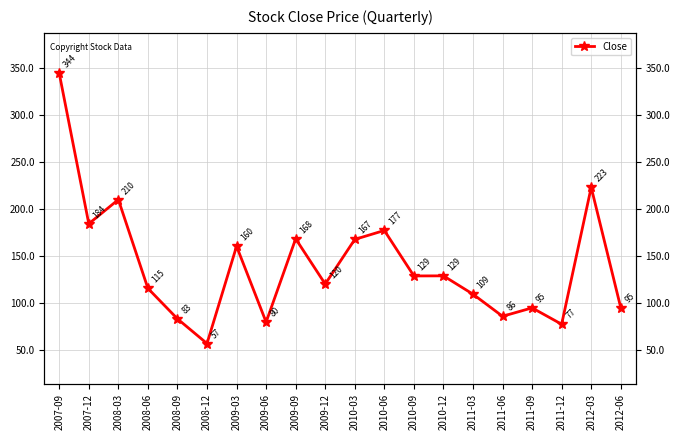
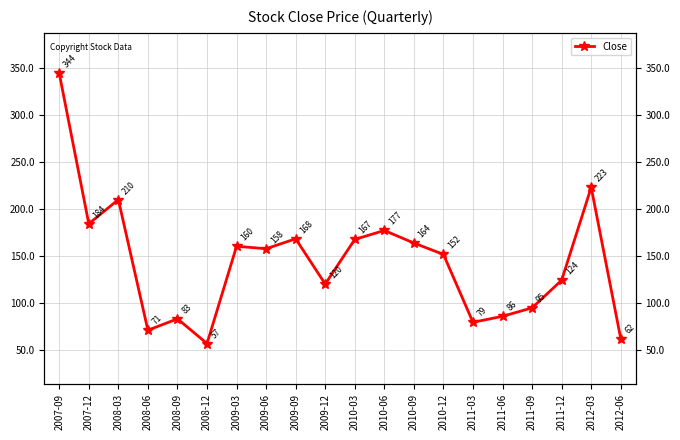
2008-06: 115 -> 71
2009-06: 80 -> 158
2010-09: 129 -> 164
2010-12: 129 -> 152
2011-03: 109 -> 79
2011-12: 77 -> 124
2012-06: 95 -> 62
